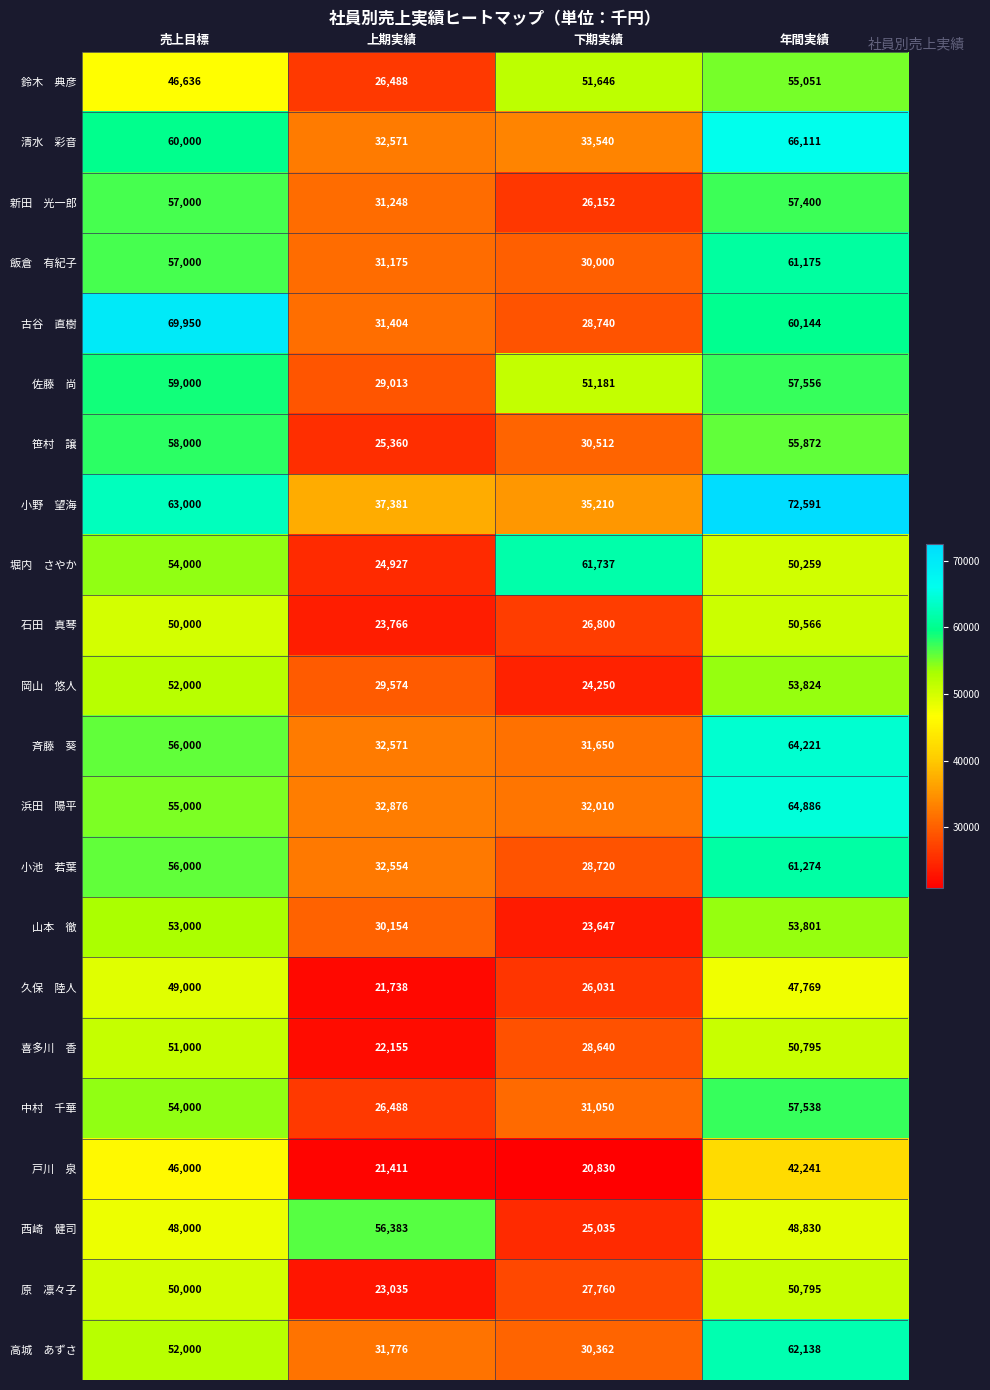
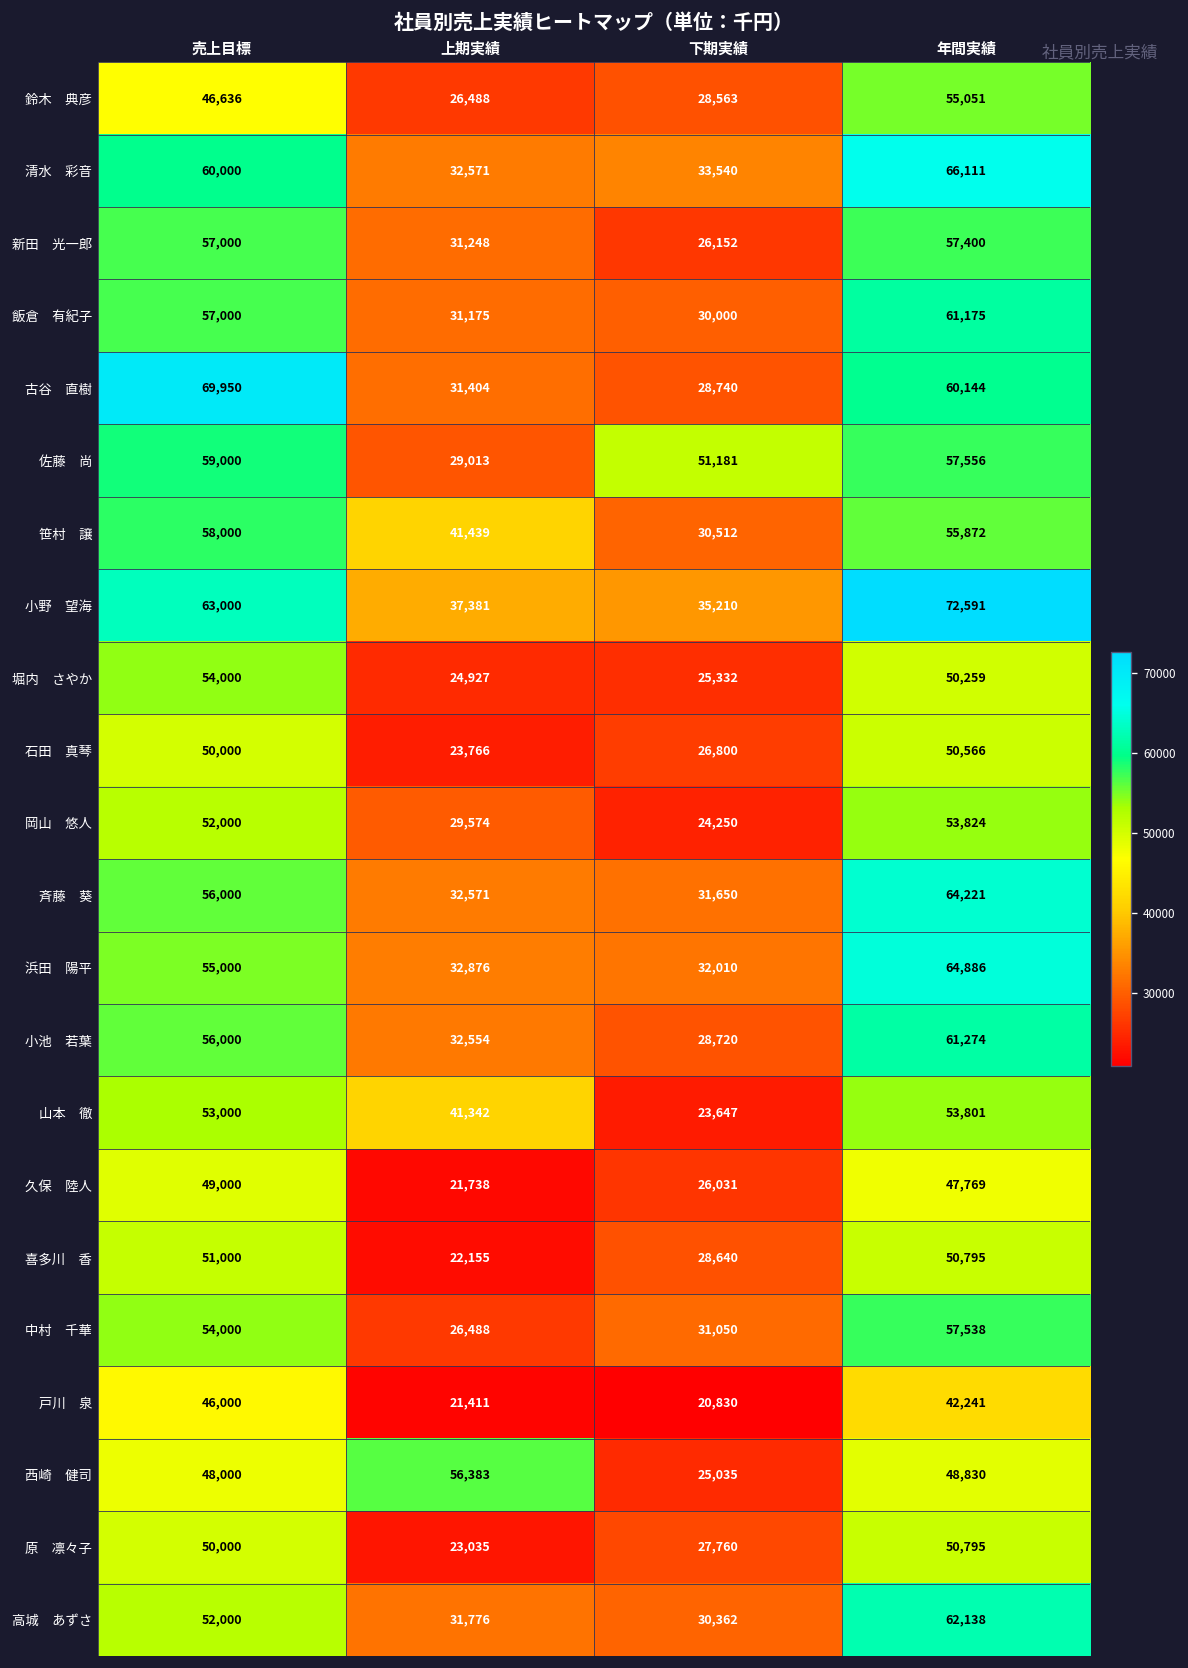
鈴木 典彦, 下期実績: 51,646 -> 28,563
笹村 譲, 上期実績: 25,360 -> 41,439
堀内 さやか, 下期実績: 61,737 -> 25,332
山本 徹, 上期実績: 30,154 -> 41,342
